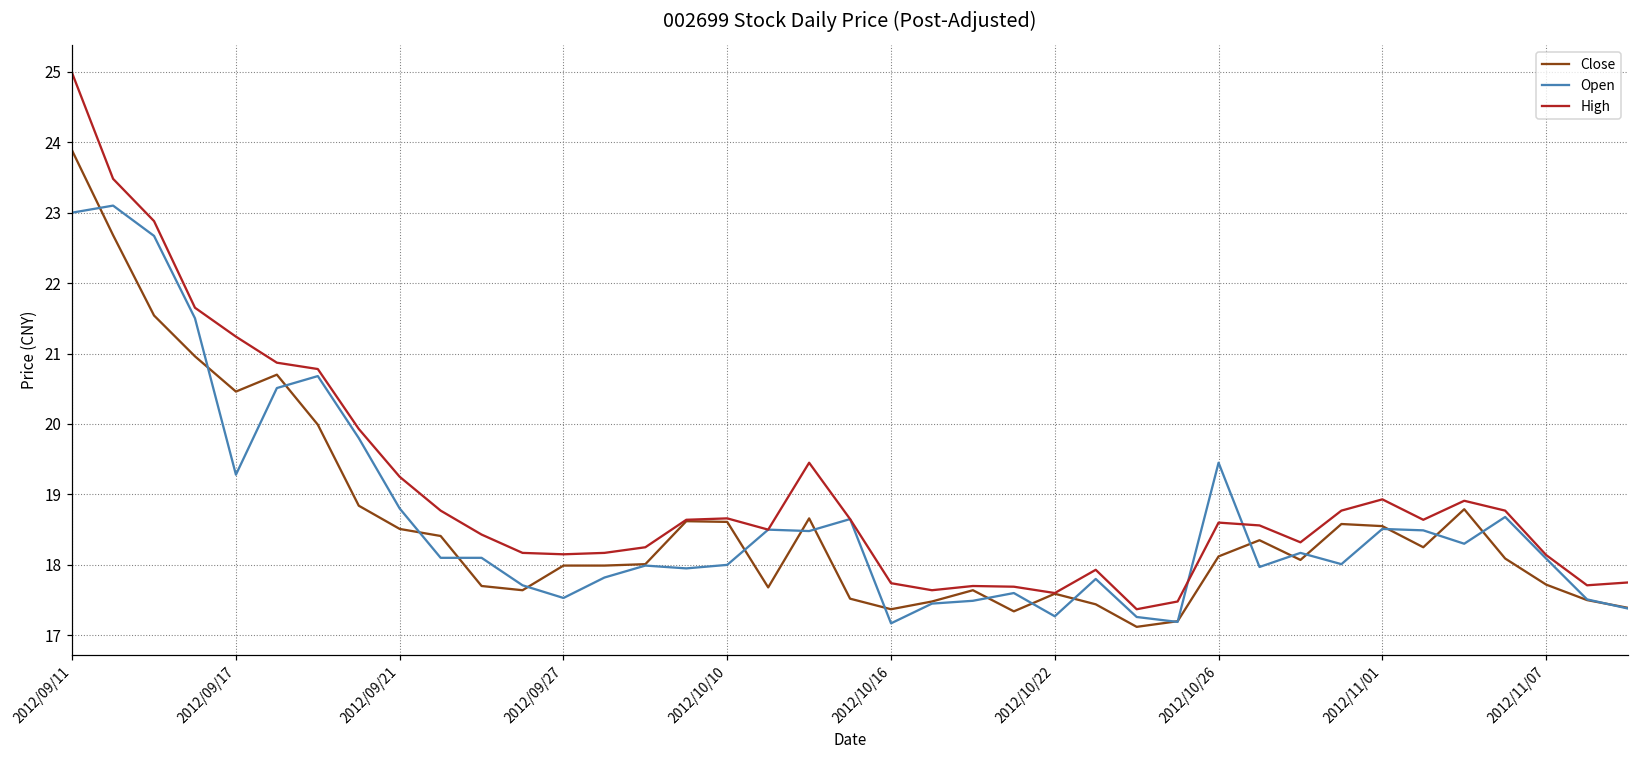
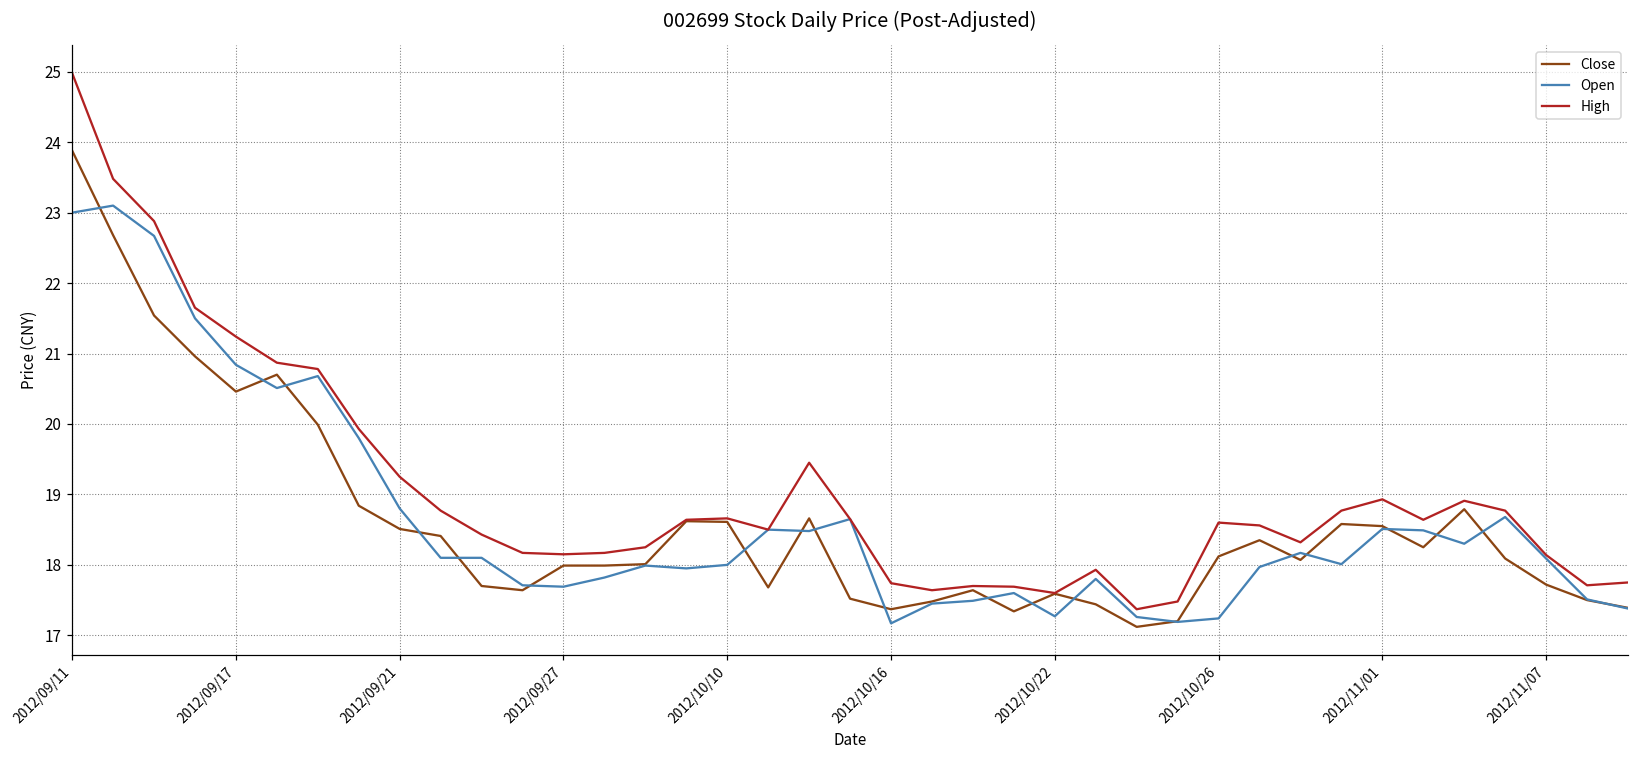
Open, 2012/09/17: 19.3 -> 20.8
Open, 2012/09/27: 17.5 -> 17.7
Open, 2012/10/26: 19.5 -> 17.2
